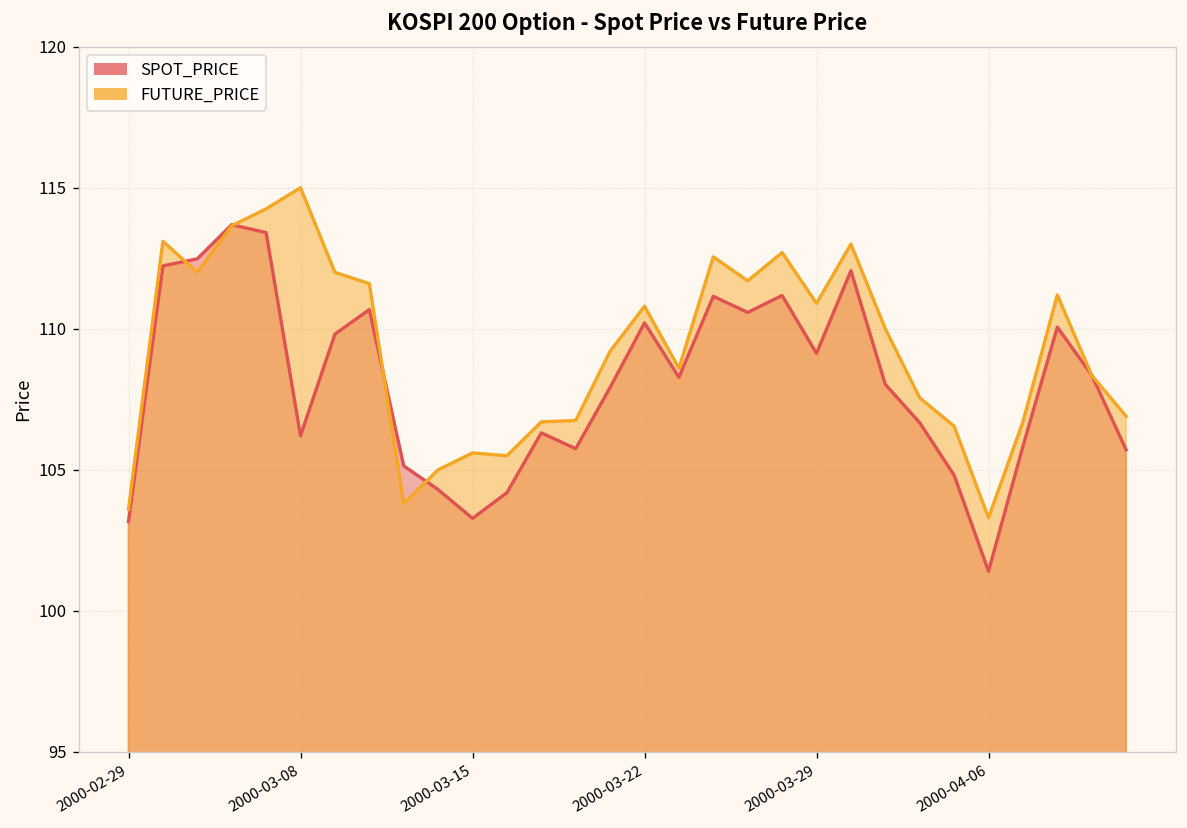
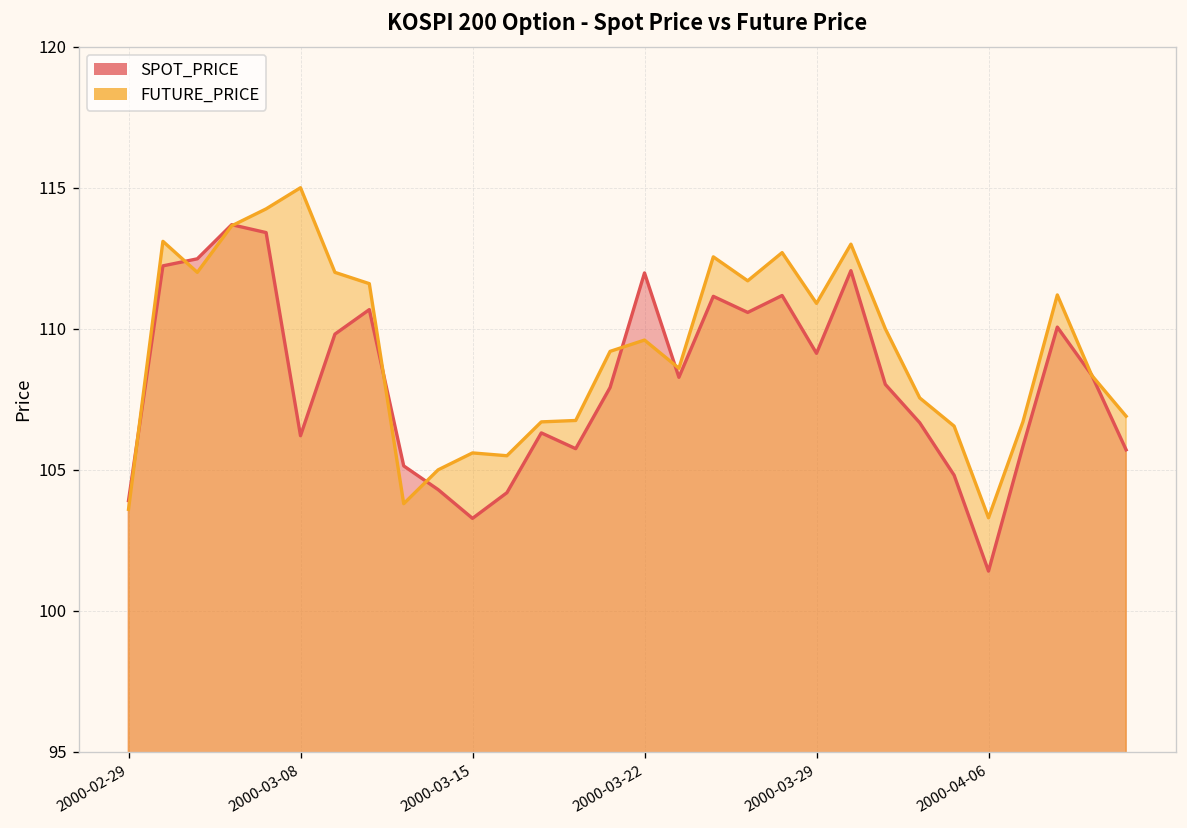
SPOT_PRICE, 2000-02-29: 103.2 -> 103.9
SPOT_PRICE, 2000-03-22: 110.2 -> 112.0
FUTURE_PRICE, 2000-03-22: 110.8 -> 109.6
